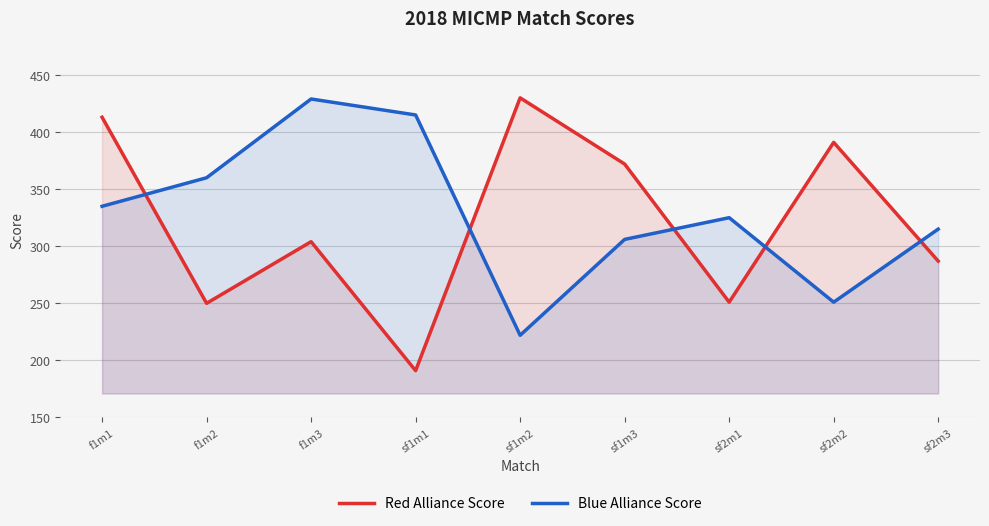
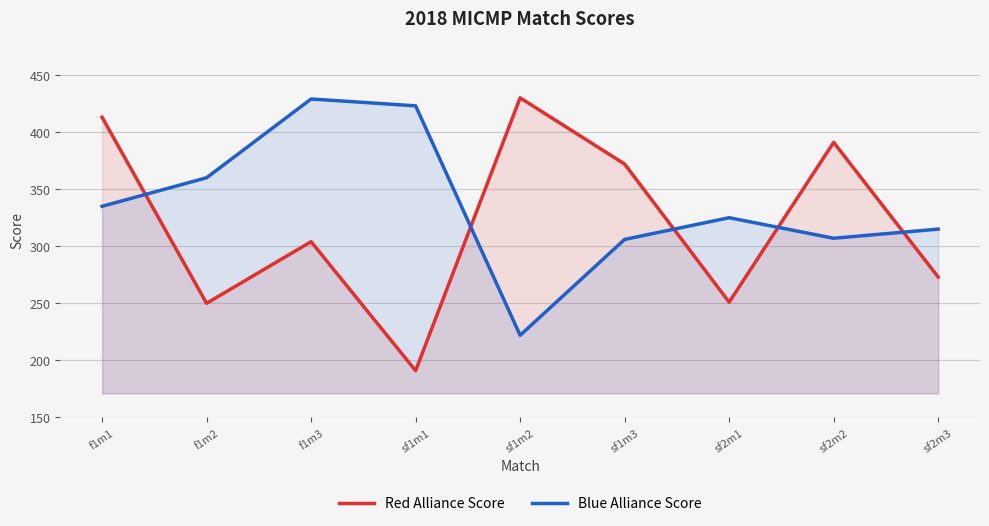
Blue Alliance Score, sf1m1: 415 -> 423
Blue Alliance Score, sf2m2: 251 -> 307
Red Alliance Score, sf2m3: 287 -> 273
